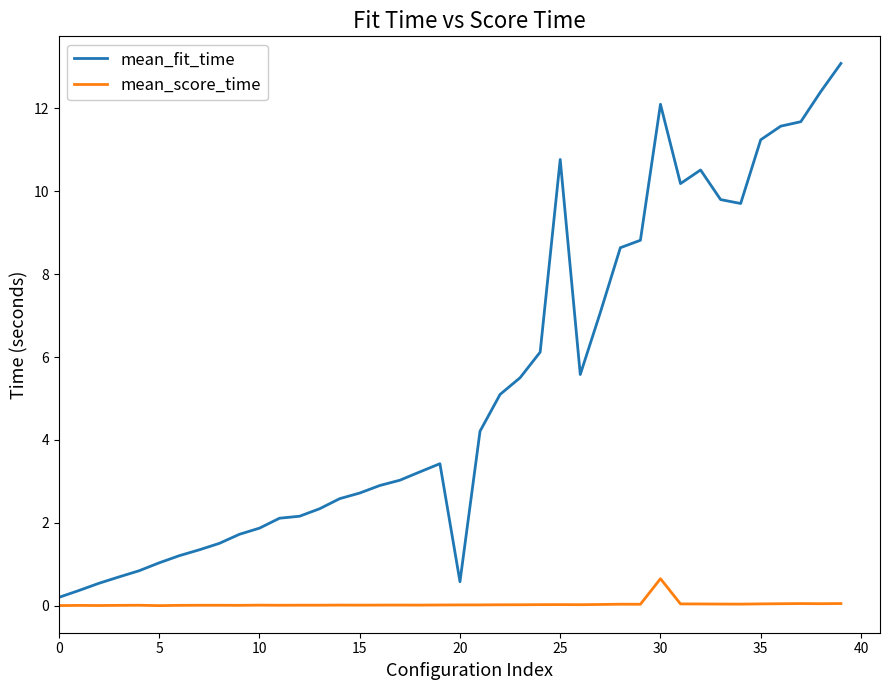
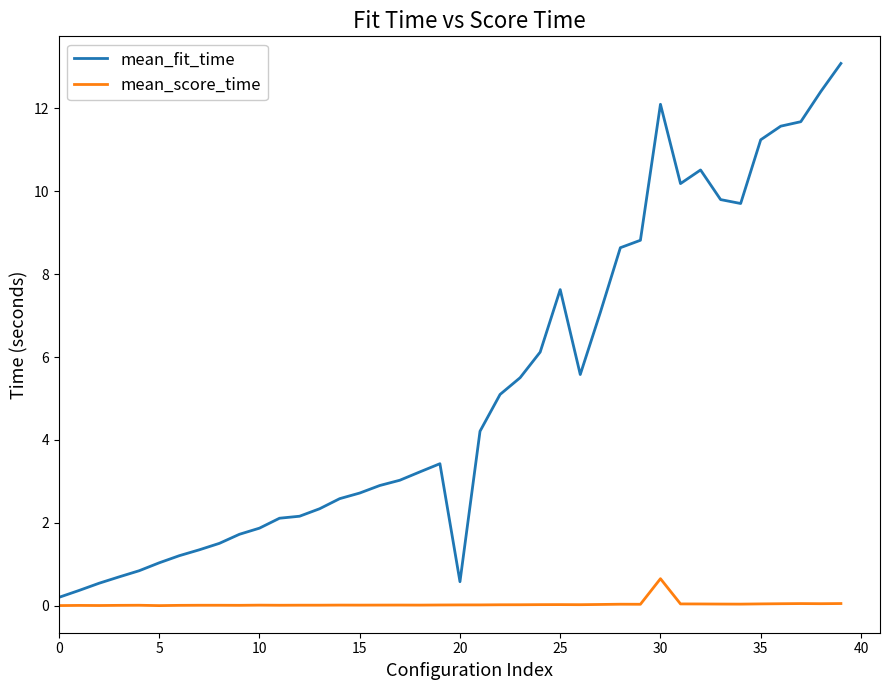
mean_fit_time, 25: 10.8 -> 7.6
